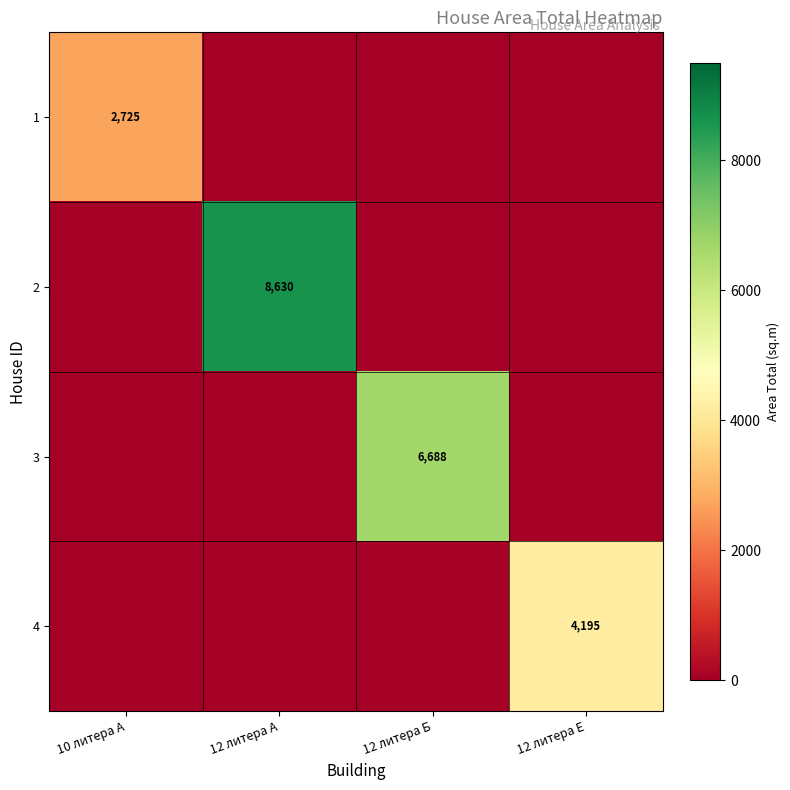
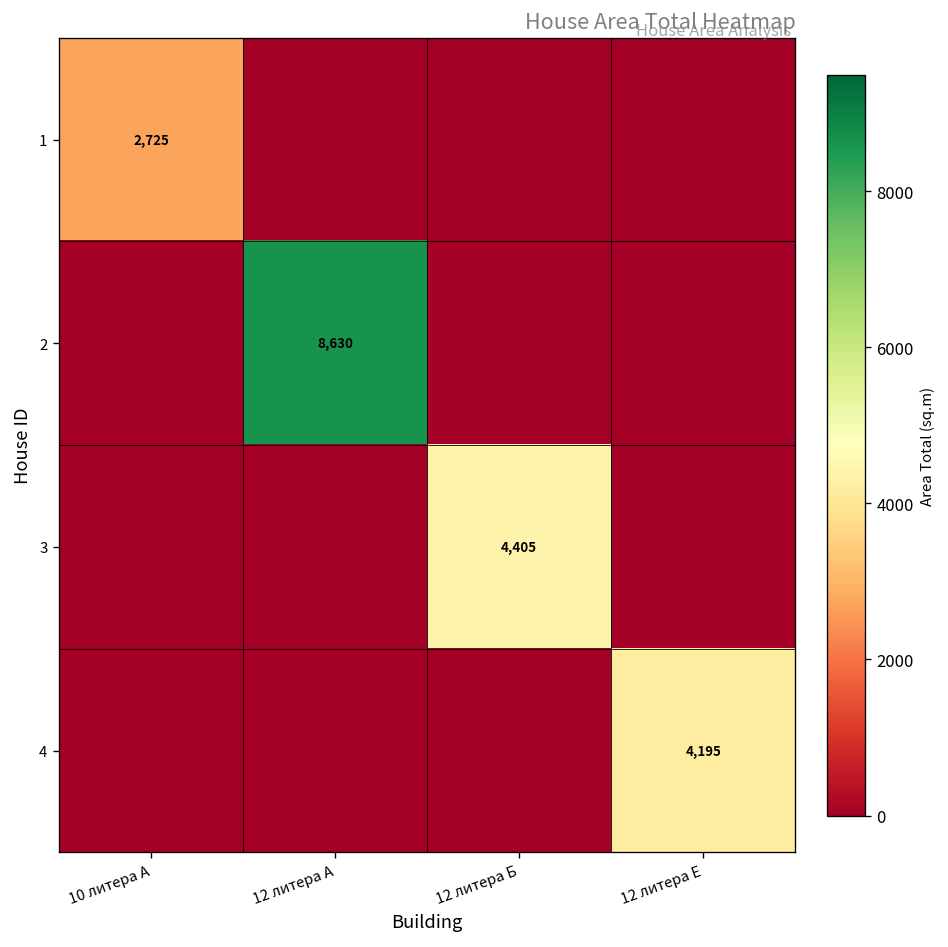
3, 12 литера Б: 6,688 -> 4,405
